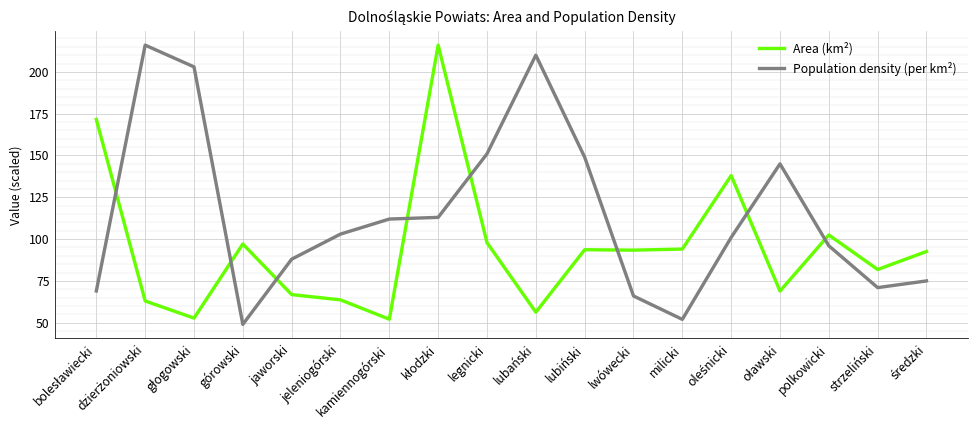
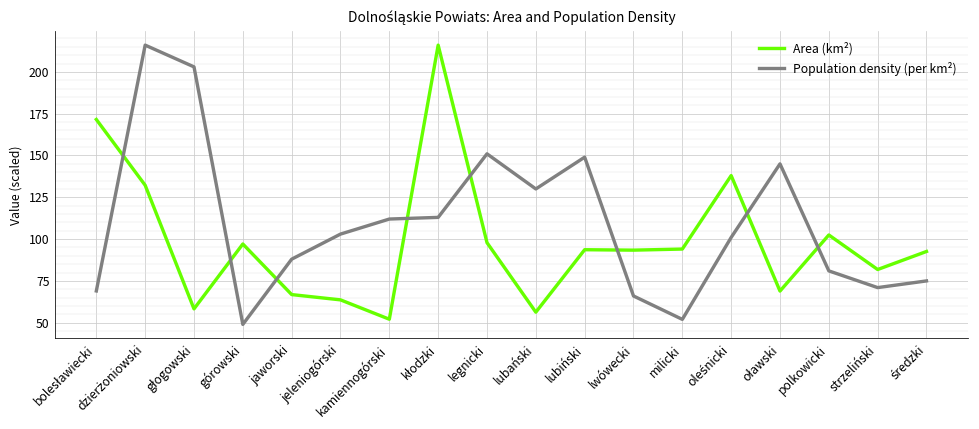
Area (km²), dzierżoniowski: 63 -> 132
Area (km²), głogowski: 53 -> 58
Population density (per km²), lubański: 210 -> 130
Population density (per km²), polkowicki: 96 -> 81
